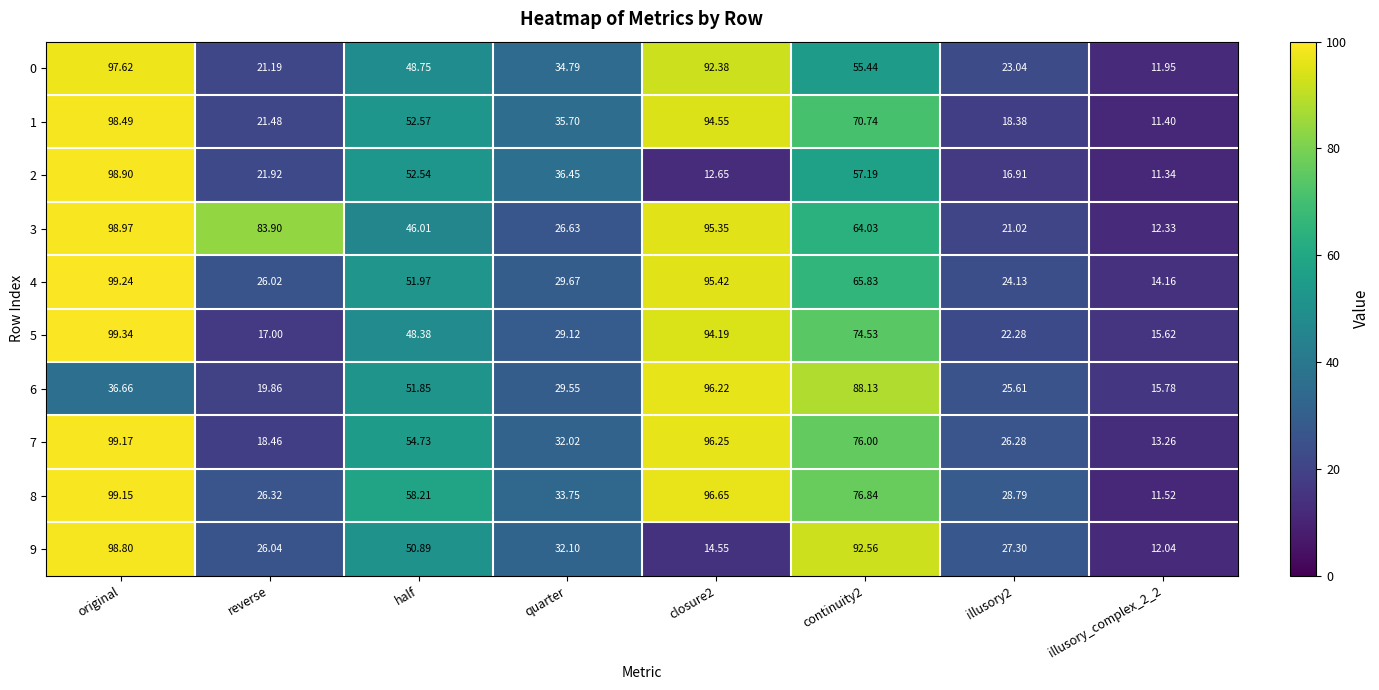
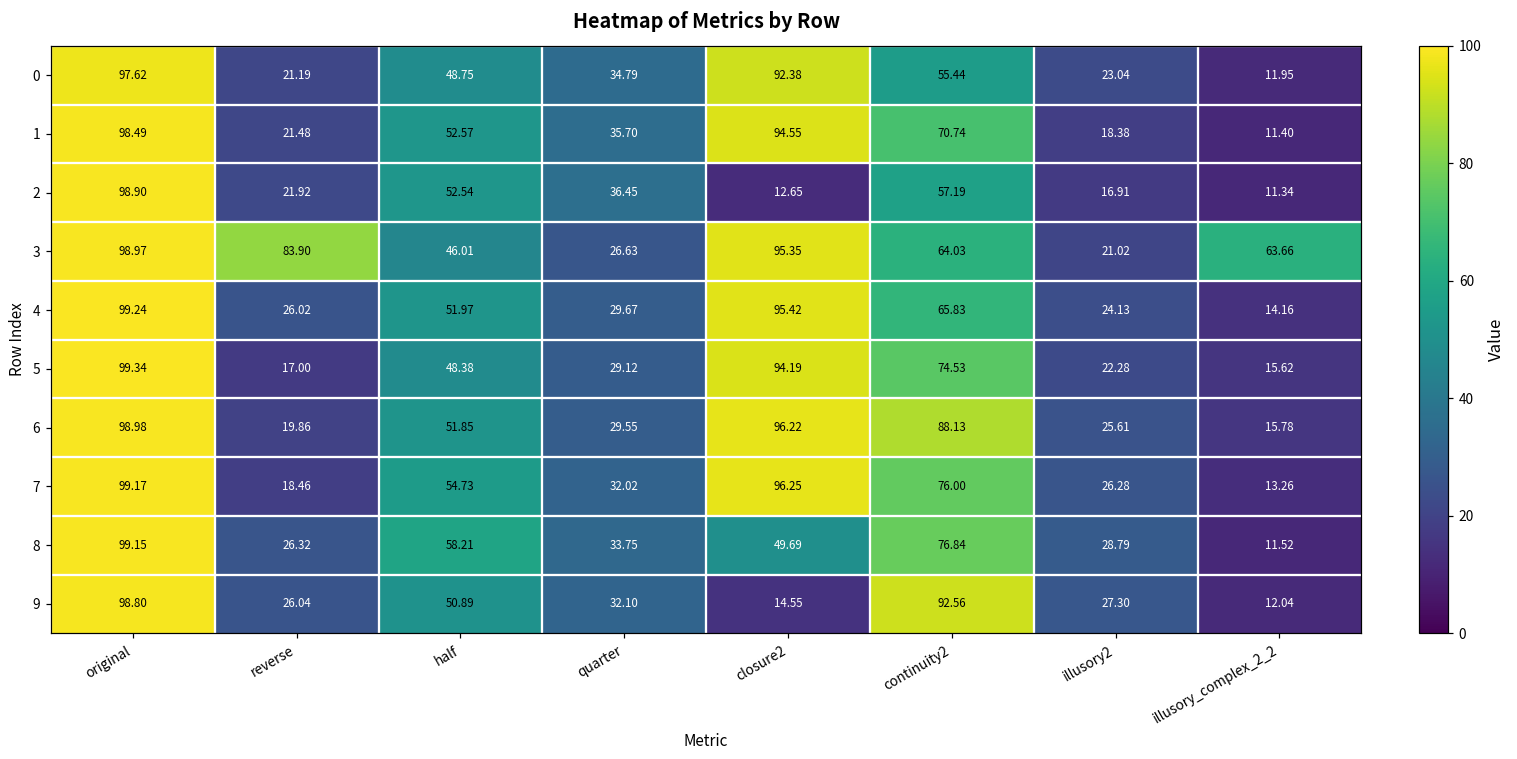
3, illusory_complex_2_2: 12.33 -> 63.66
6, original: 36.66 -> 98.98
8, closure2: 96.65 -> 49.69
